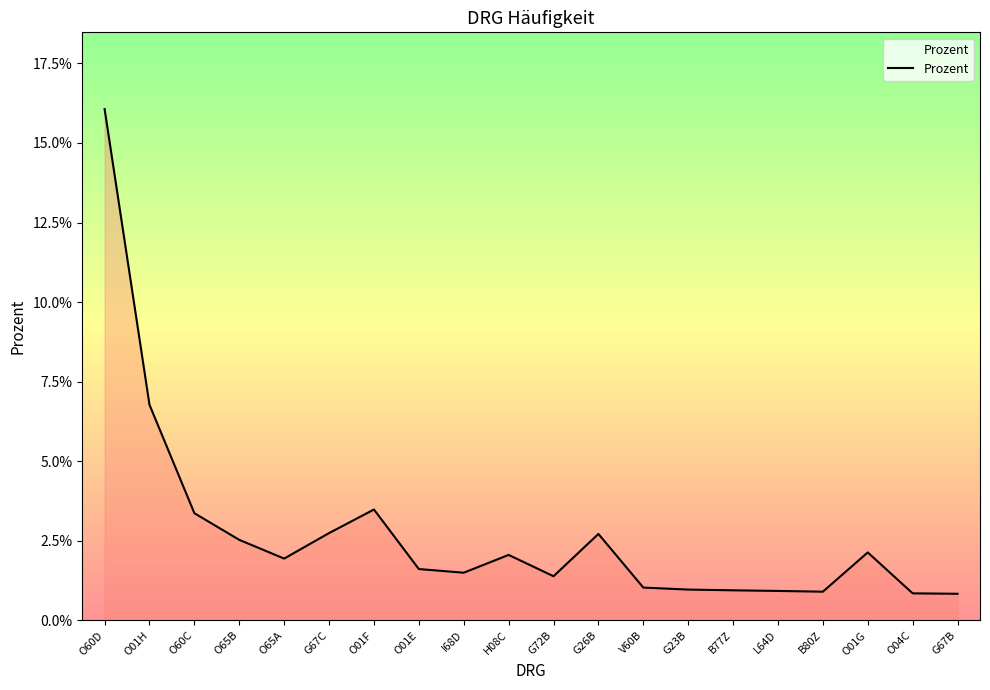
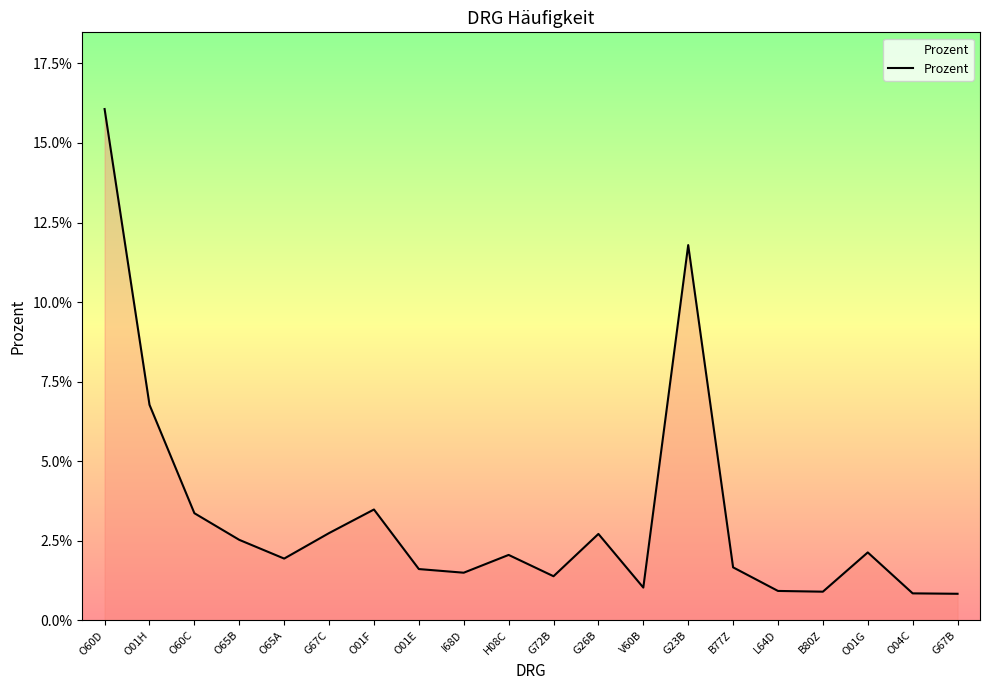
G23B: 1.0% -> 11.8%
B77Z: 0.9% -> 1.7%
